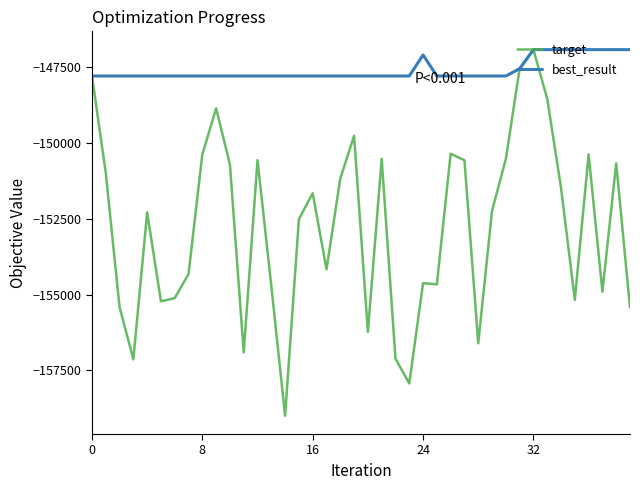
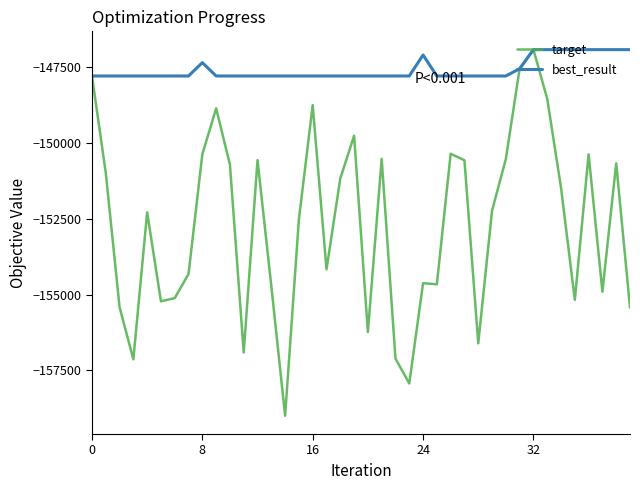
best_result, 8: -147800 -> -147300
target, 16: -151700 -> -148700
